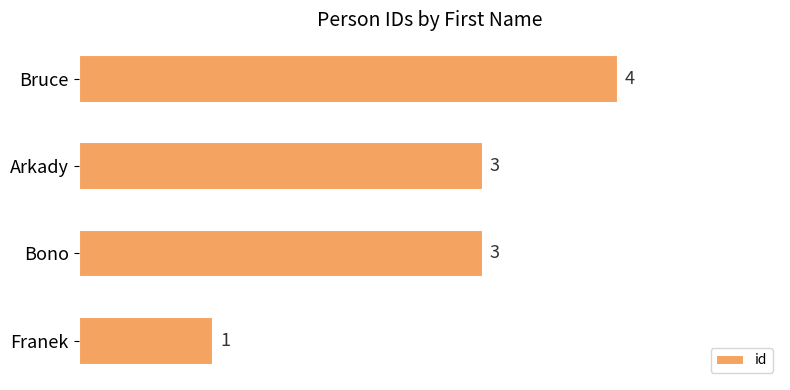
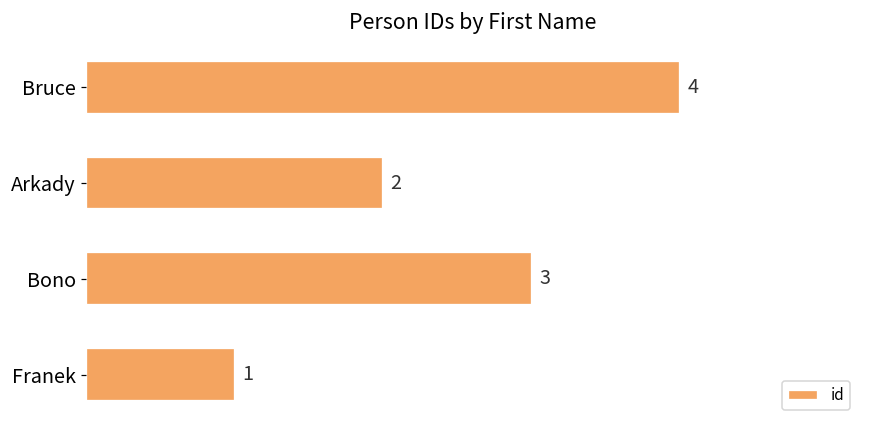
Arkady: 3 -> 2
